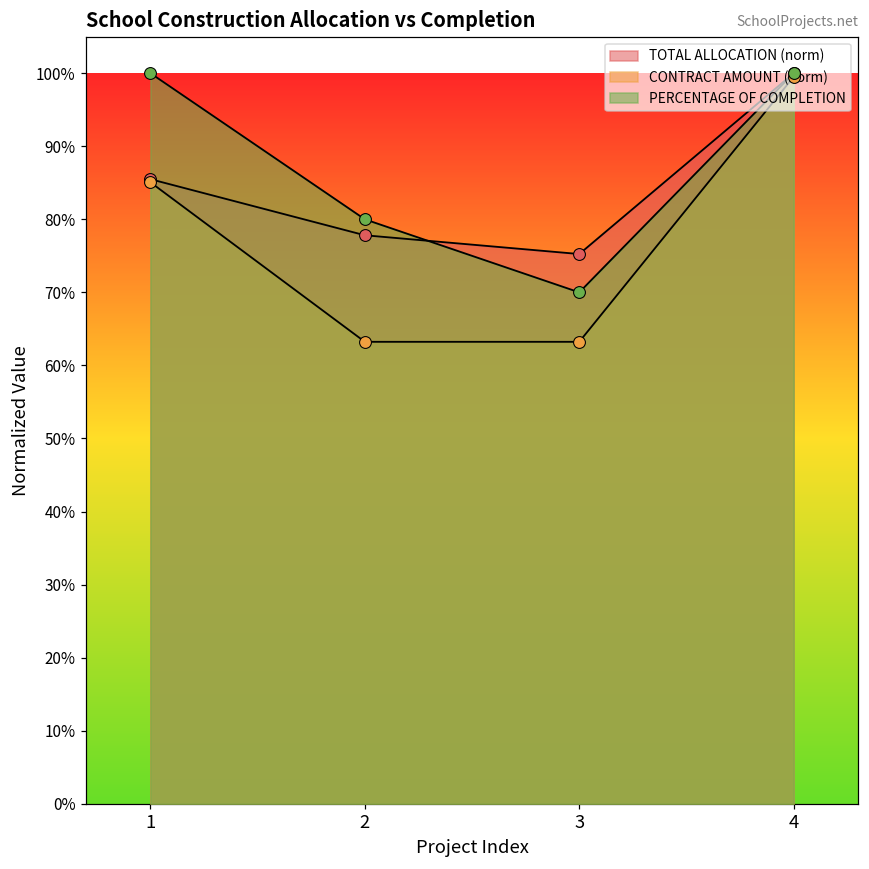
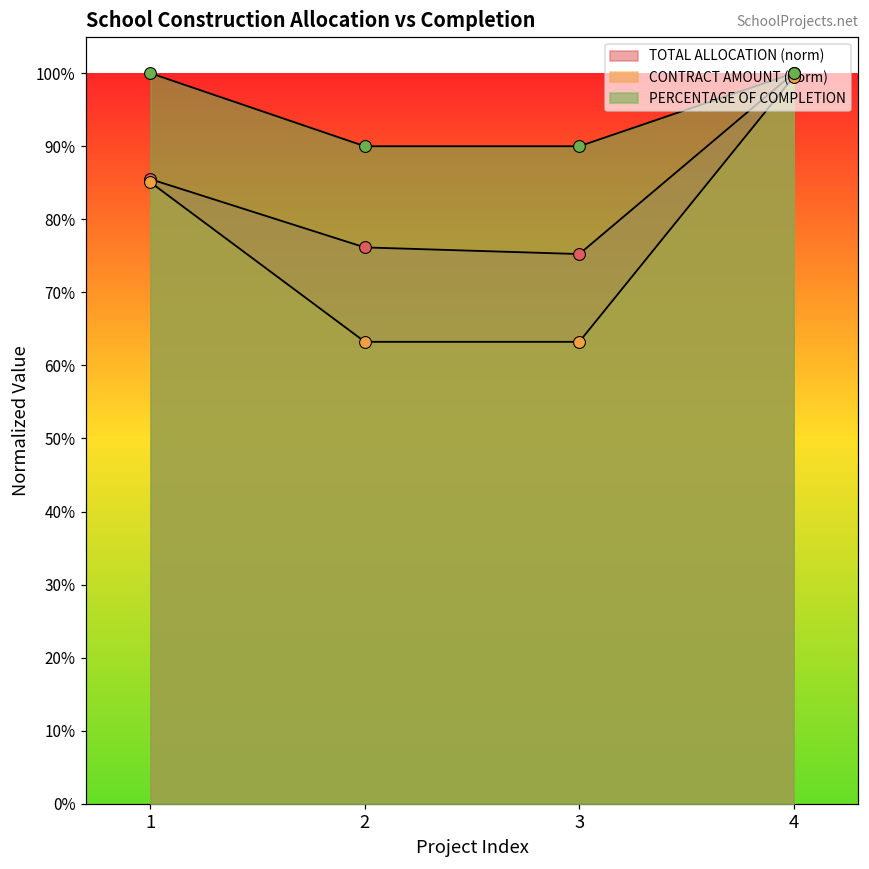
TOTAL ALLOCATION (norm), 2: 78% -> 76%
PERCENTAGE OF COMPLETION, 2: 80% -> 90%
PERCENTAGE OF COMPLETION, 3: 70% -> 90%
